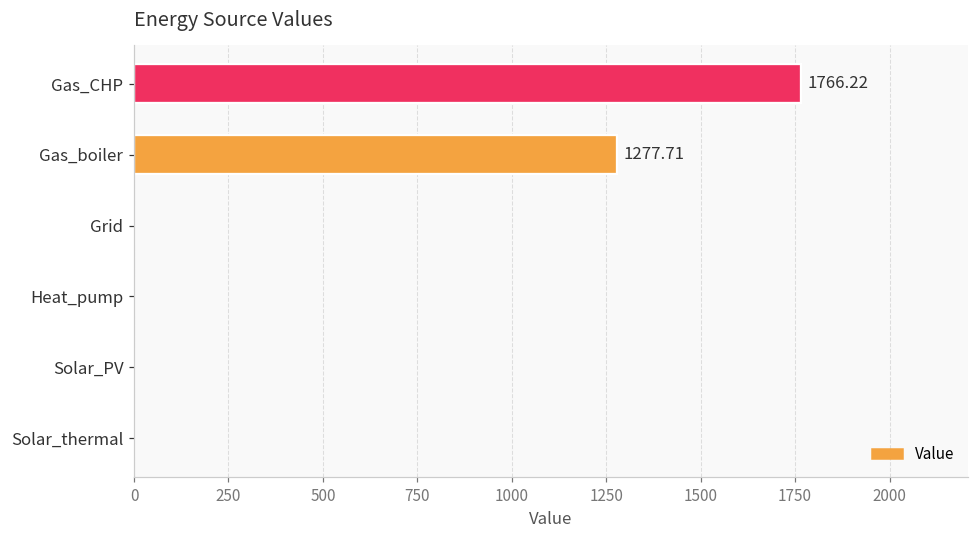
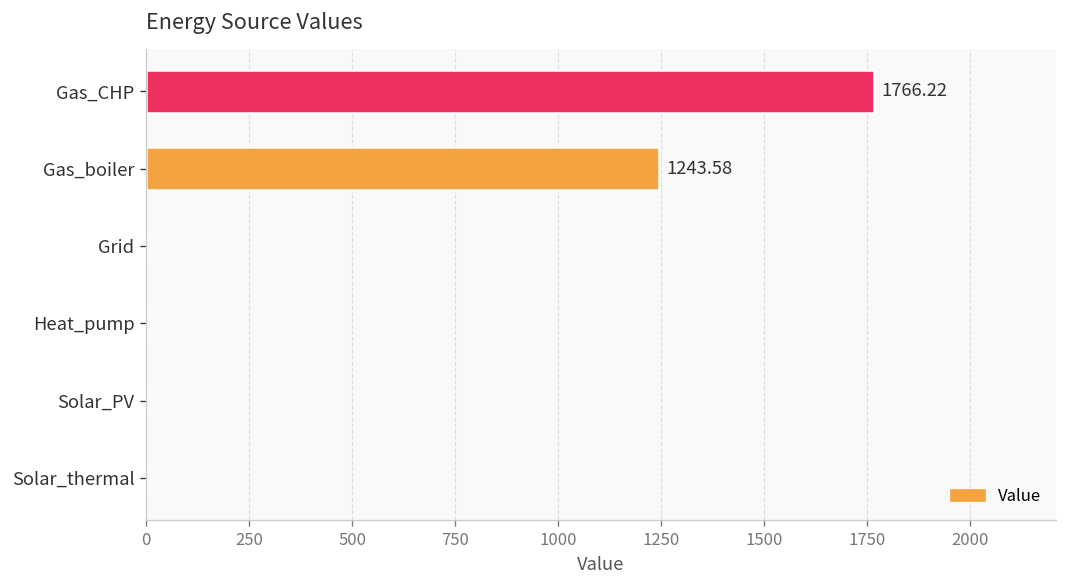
Gas_boiler: 1277.71 -> 1243.58
